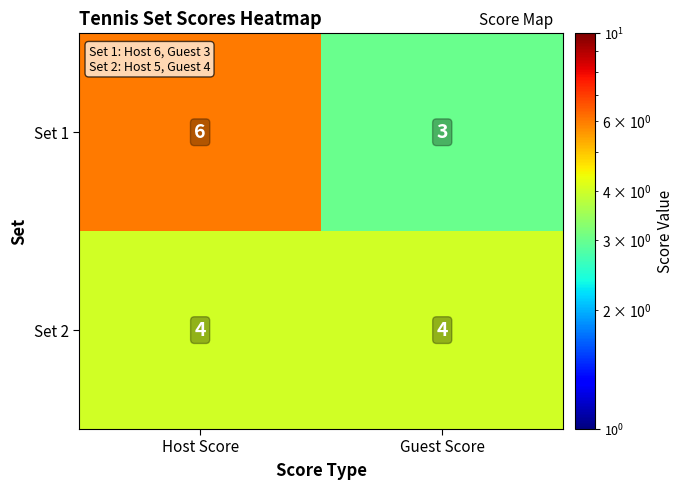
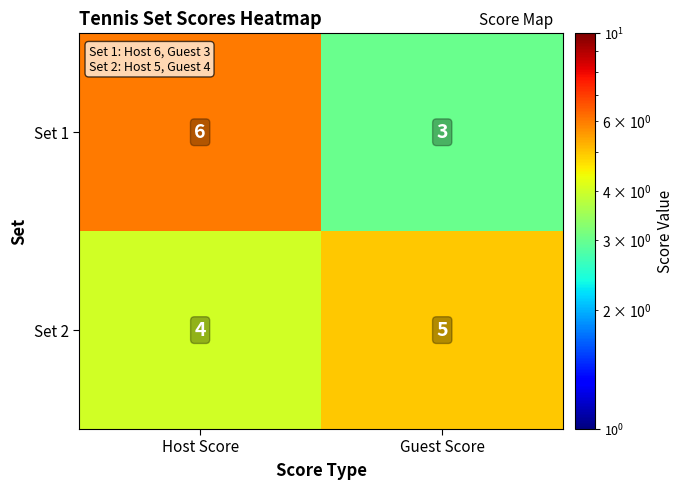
Set 2, Guest Score: 4 -> 5
